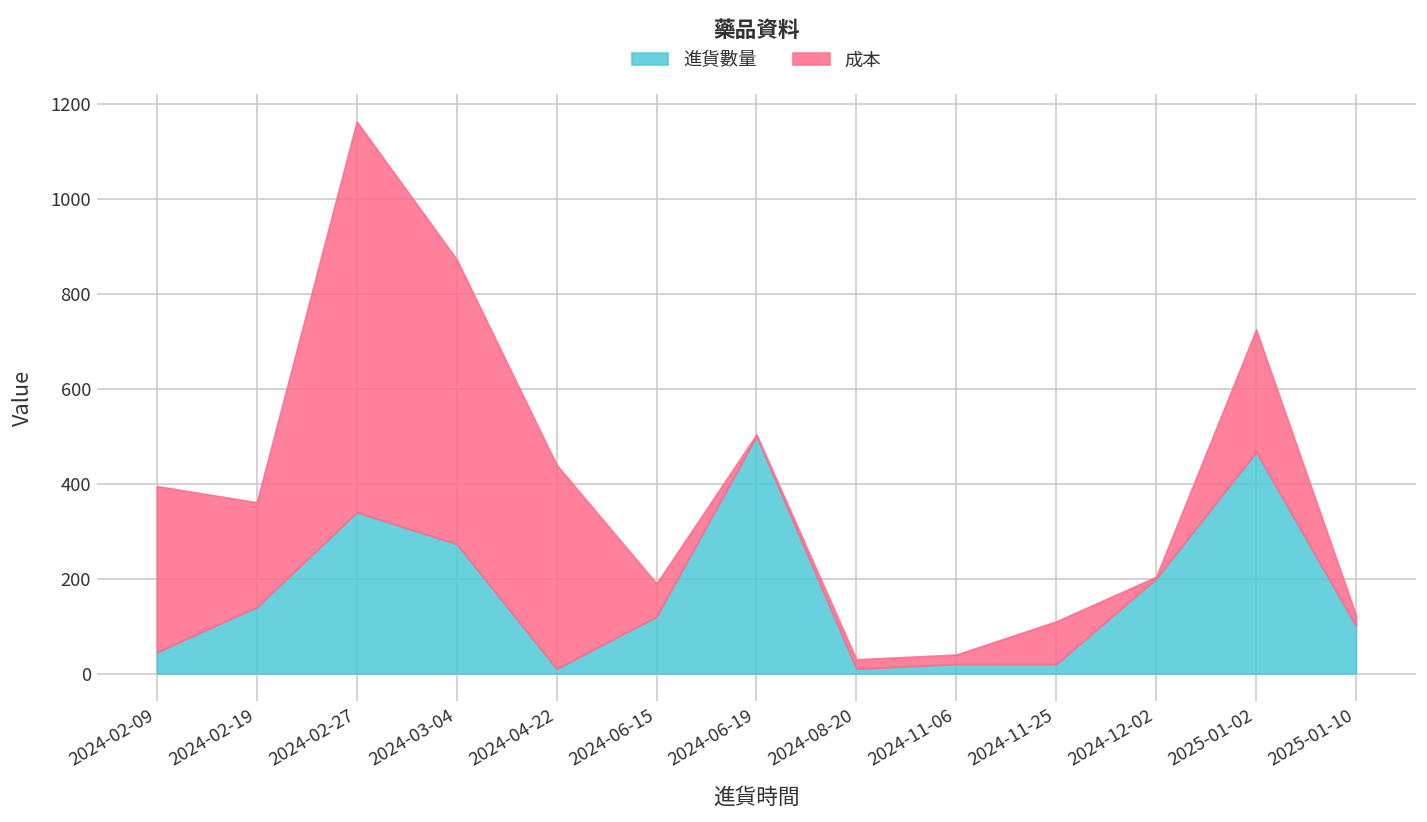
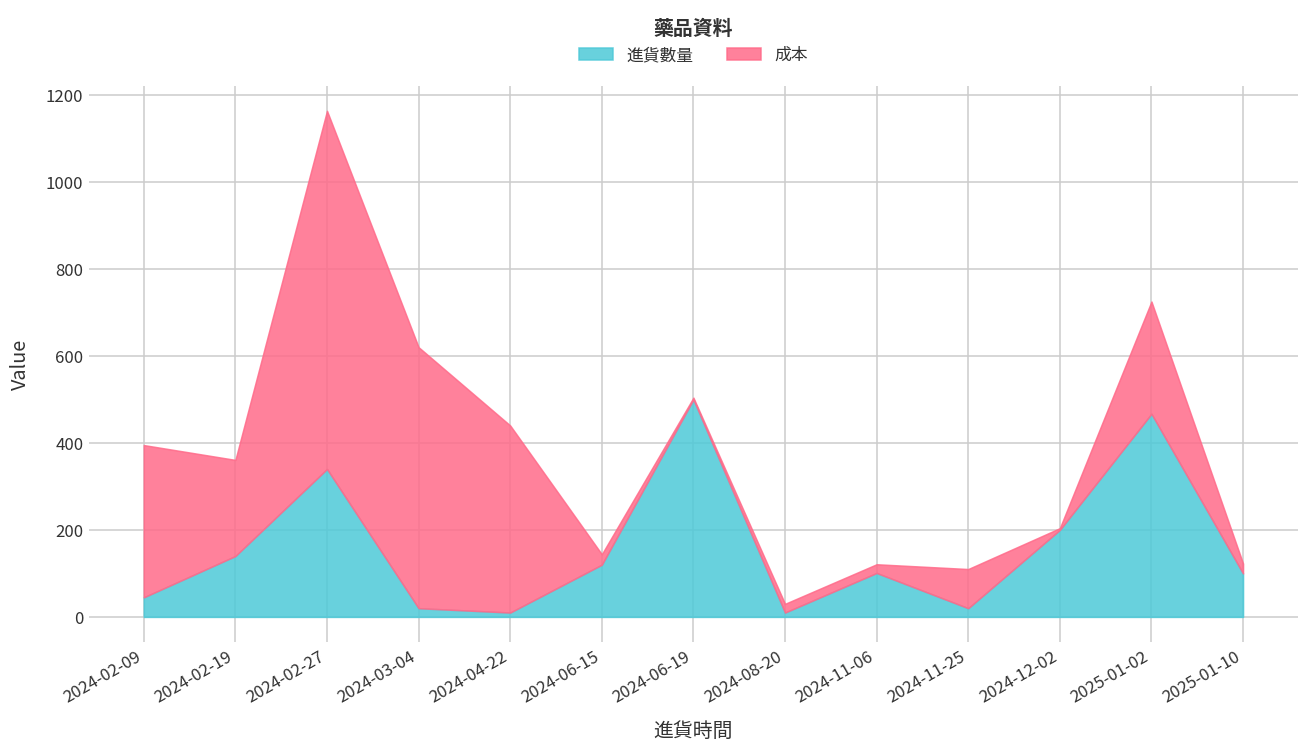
進貨數量, 2024-03-04: 270 -> 20
成本, 2024-06-15: 70 -> 20
進貨數量, 2024-11-06: 20 -> 100
